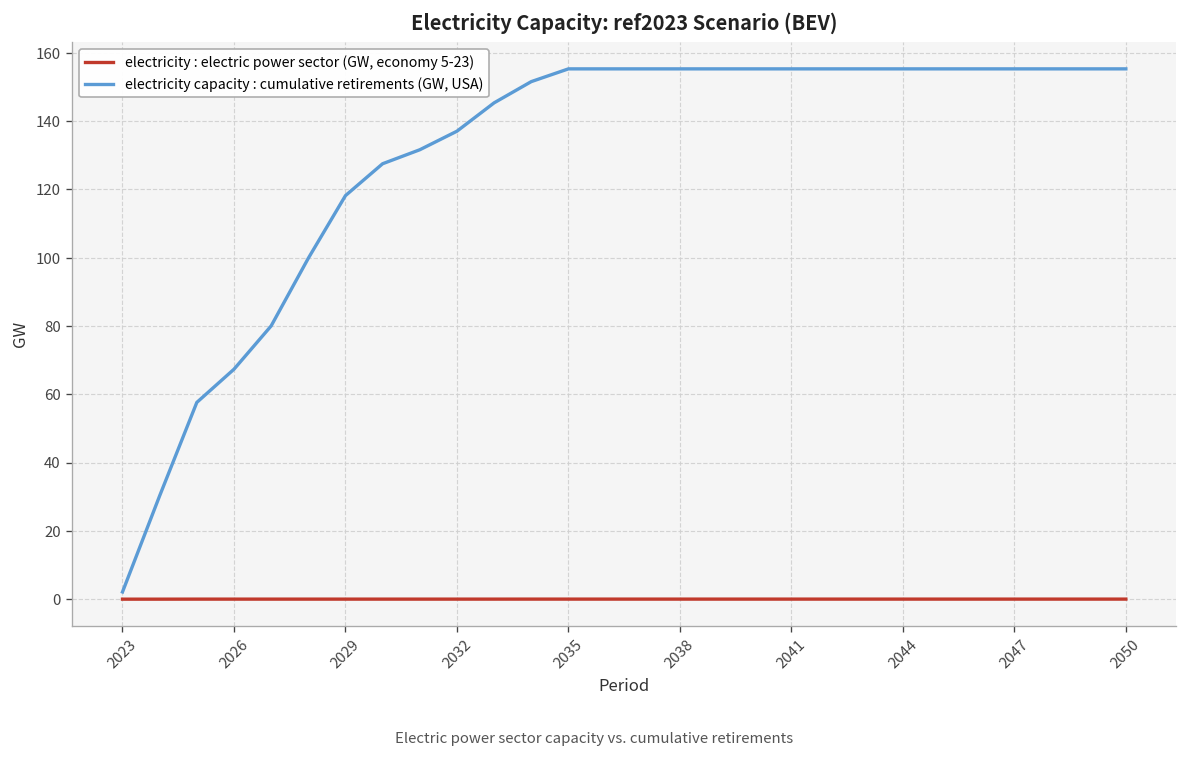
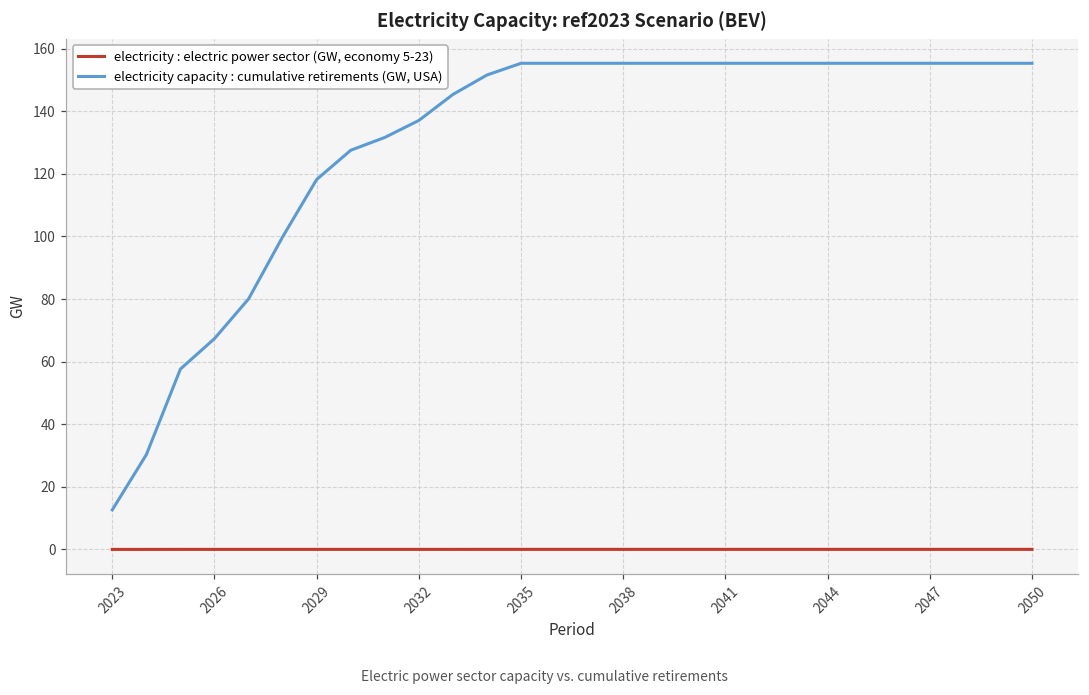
electricity capacity : cumulative retirements (GW, USA), 2023: 2 -> 13
